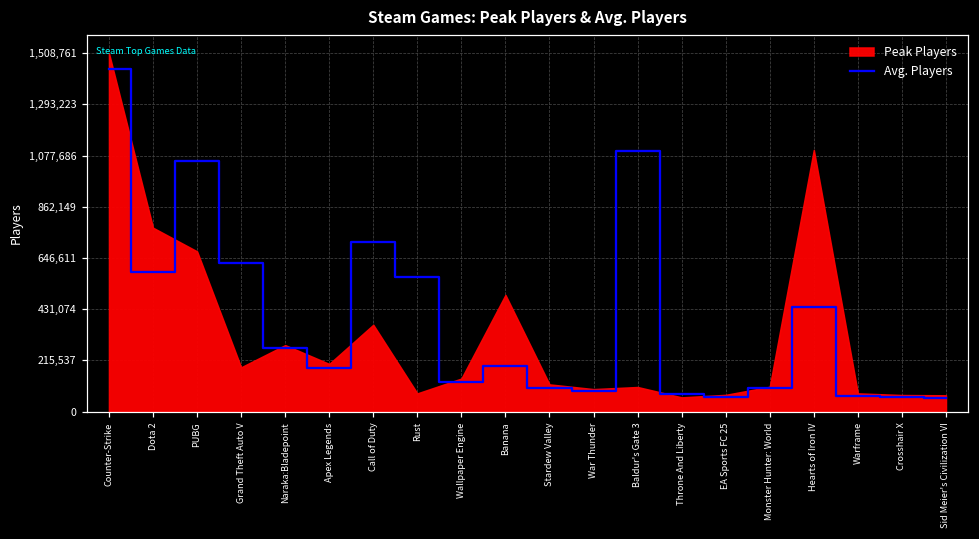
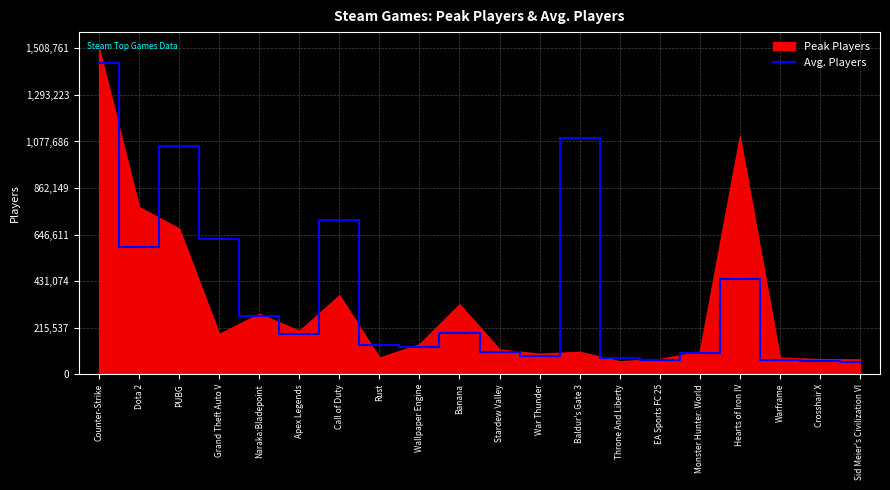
Avg. Players, Rust: 570,000 -> 130,000
Peak Players, Banana: 490,000 -> 320,000
